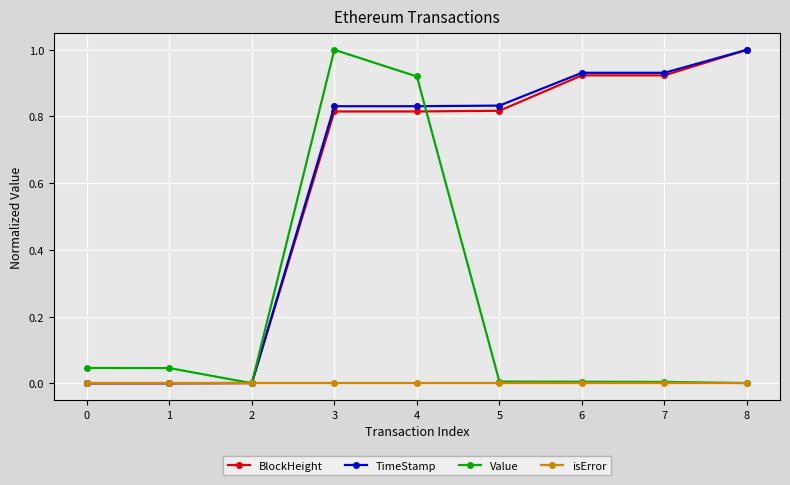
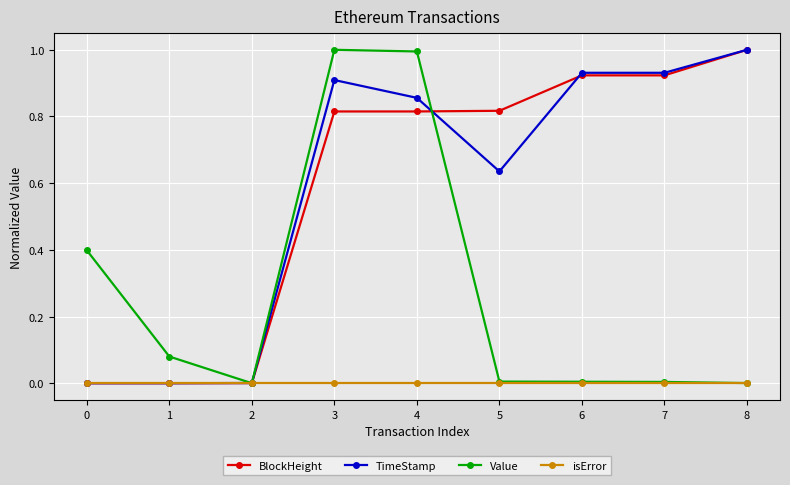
Value, 0: 0.05 -> 0.40
Value, 1: 0.05 -> 0.08
TimeStamp, 3: 0.83 -> 0.91
TimeStamp, 4: 0.83 -> 0.86
Value, 4: 0.92 -> 0.99
TimeStamp, 5: 0.83 -> 0.64
